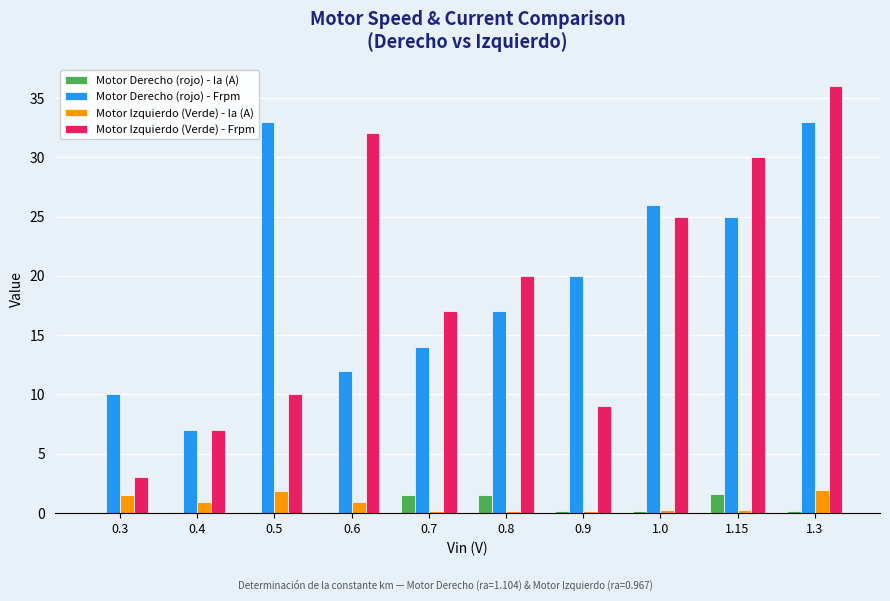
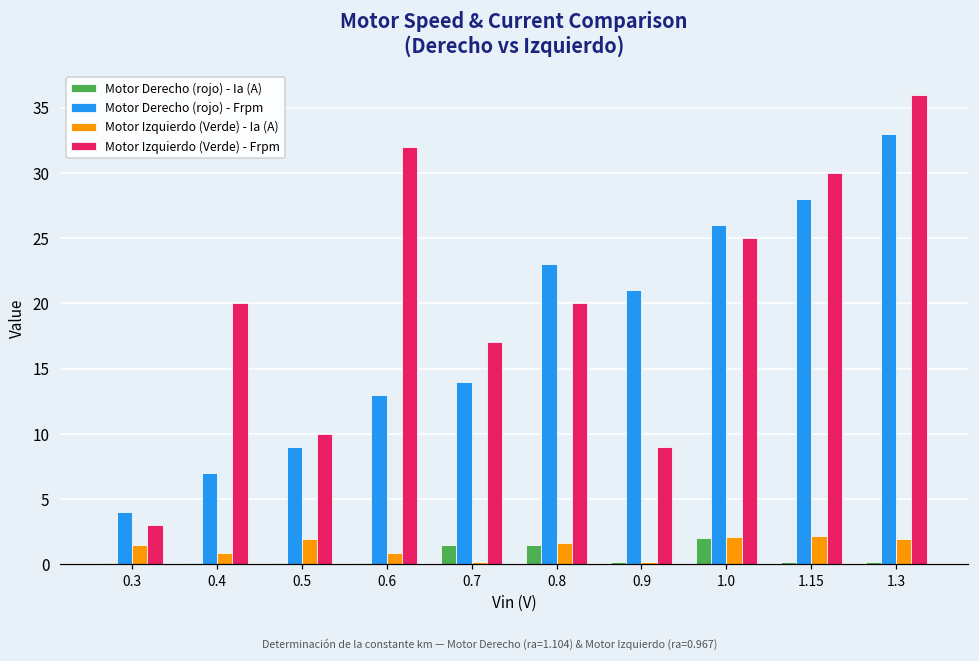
Motor Derecho (rojo) - Frpm, 0.3: 10 -> 4
Motor Izquierdo (Verde) - Frpm, 0.4: 7 -> 20
Motor Derecho (rojo) - Frpm, 0.5: 33 -> 9
Motor Derecho (rojo) - Frpm, 0.6: 12 -> 13
Motor Derecho (rojo) - Frpm, 0.8: 17 -> 23
Motor Izquierdo (Verde) - Ia (A), 0.8: 0.2 -> 1.7
Motor Derecho (rojo) - Frpm, 0.9: 20 -> 21
Motor Derecho (rojo) - Ia (A), 1.0: 0.2 -> 2.0
Motor Izquierdo (Verde) - Ia (A), 1.0: 0.2 -> 2.1
Motor Derecho (rojo) - Ia (A), 1.15: 1.6 -> 0.2
Motor Derecho (rojo) - Frpm, 1.15: 25 -> 28
Motor Izquierdo (Verde) - Ia (A), 1.15: 0.2 -> 2.2
